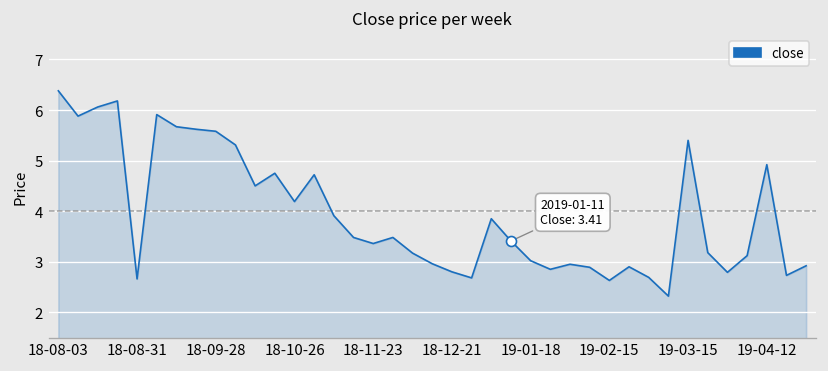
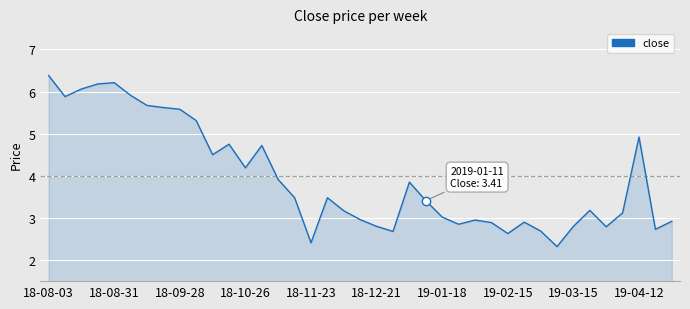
close, 18-08-31: 2.7 -> 6.2
close, 18-11-23: 3.4 -> 2.4
close, 19-03-15: 5.4 -> 2.8
